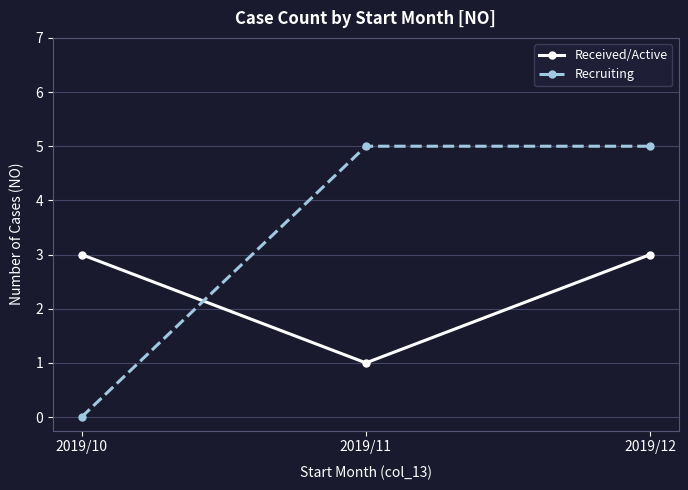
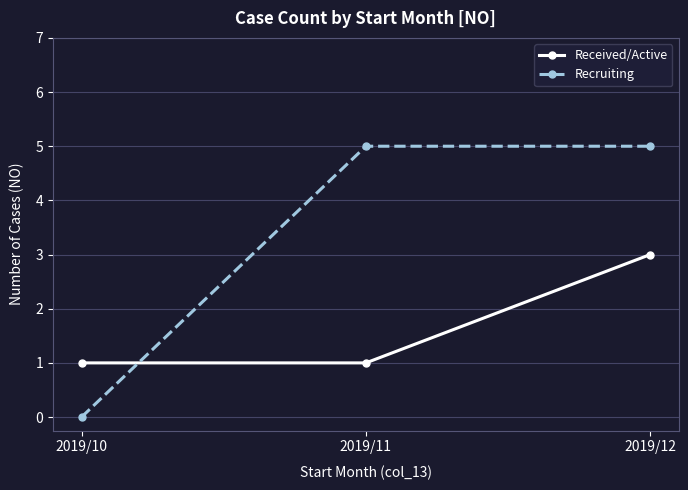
Received/Active, 2019/10: 3 -> 1
